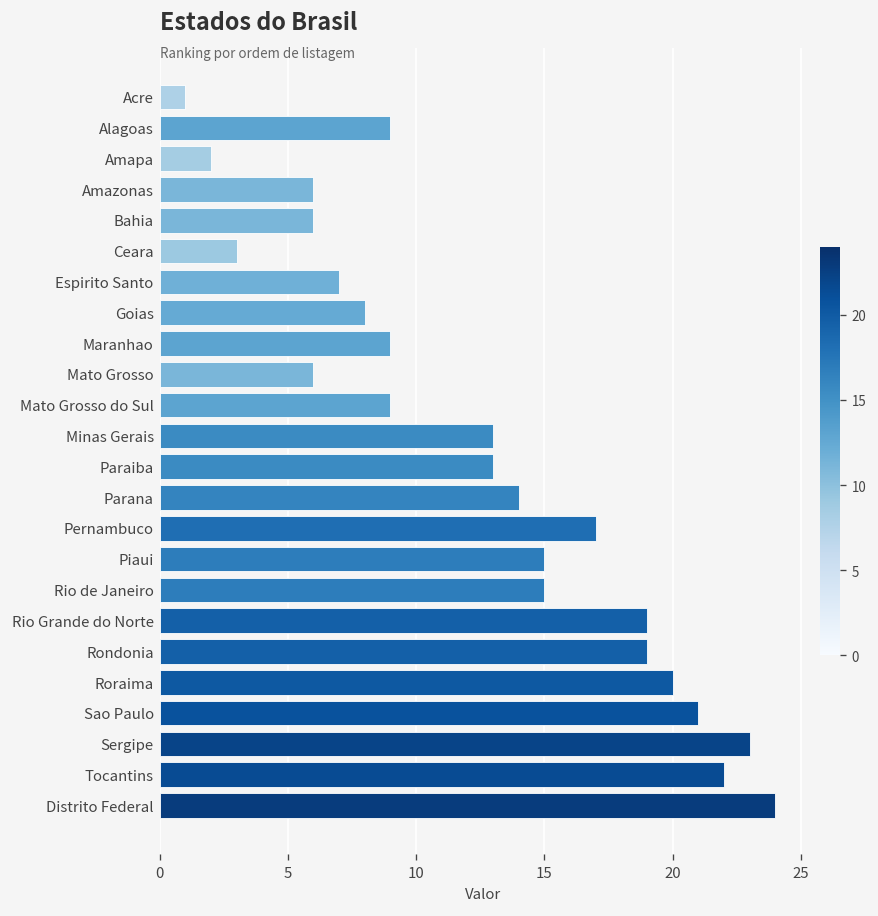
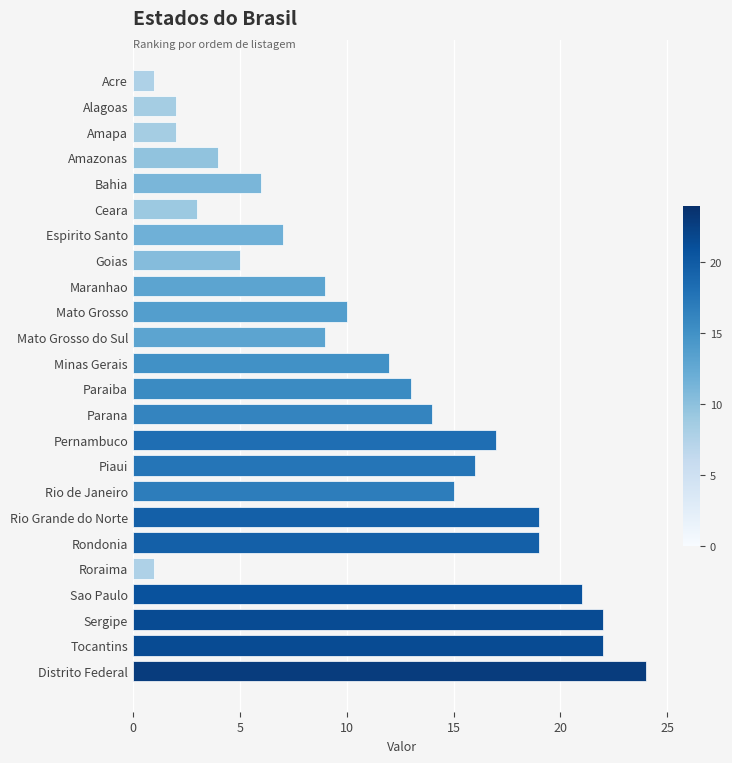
Alagoas: 9 -> 2
Amazonas: 6 -> 4
Goias: 8 -> 5
Mato Grosso: 6 -> 10
Minas Gerais: 13 -> 12
Piaui: 15 -> 16
Roraima: 20 -> 1
Sergipe: 23 -> 22
